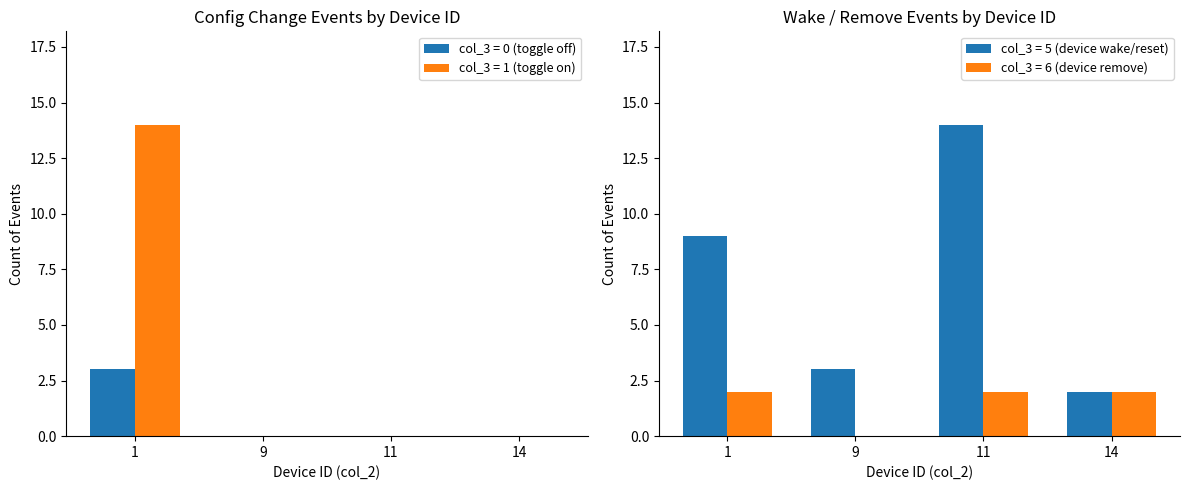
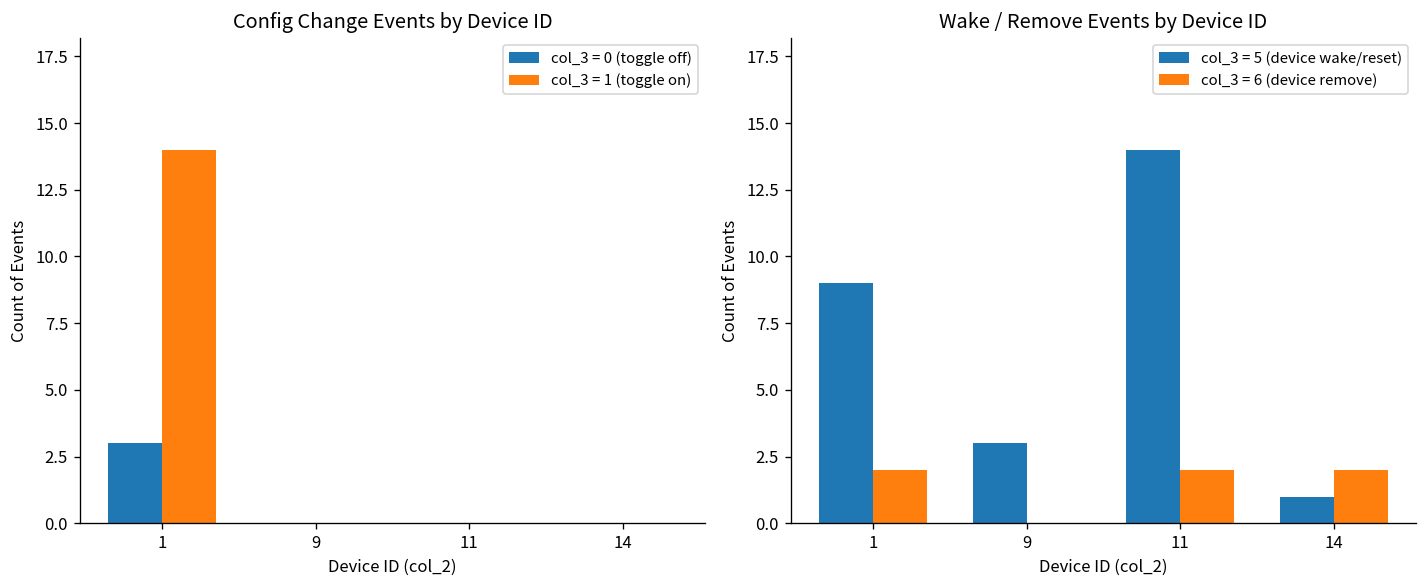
Wake / Remove Events by Device ID, col_3 = 5 (device wake/reset), 14: 2 -> 1
